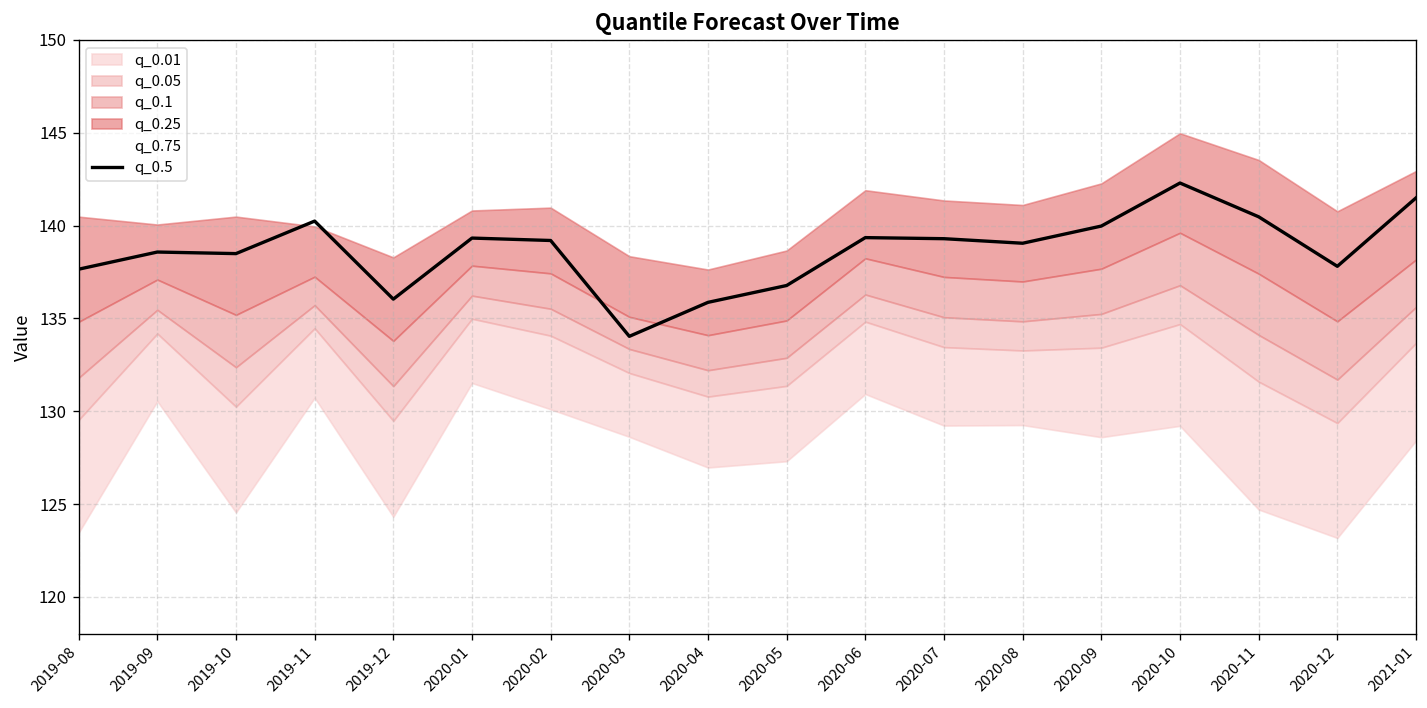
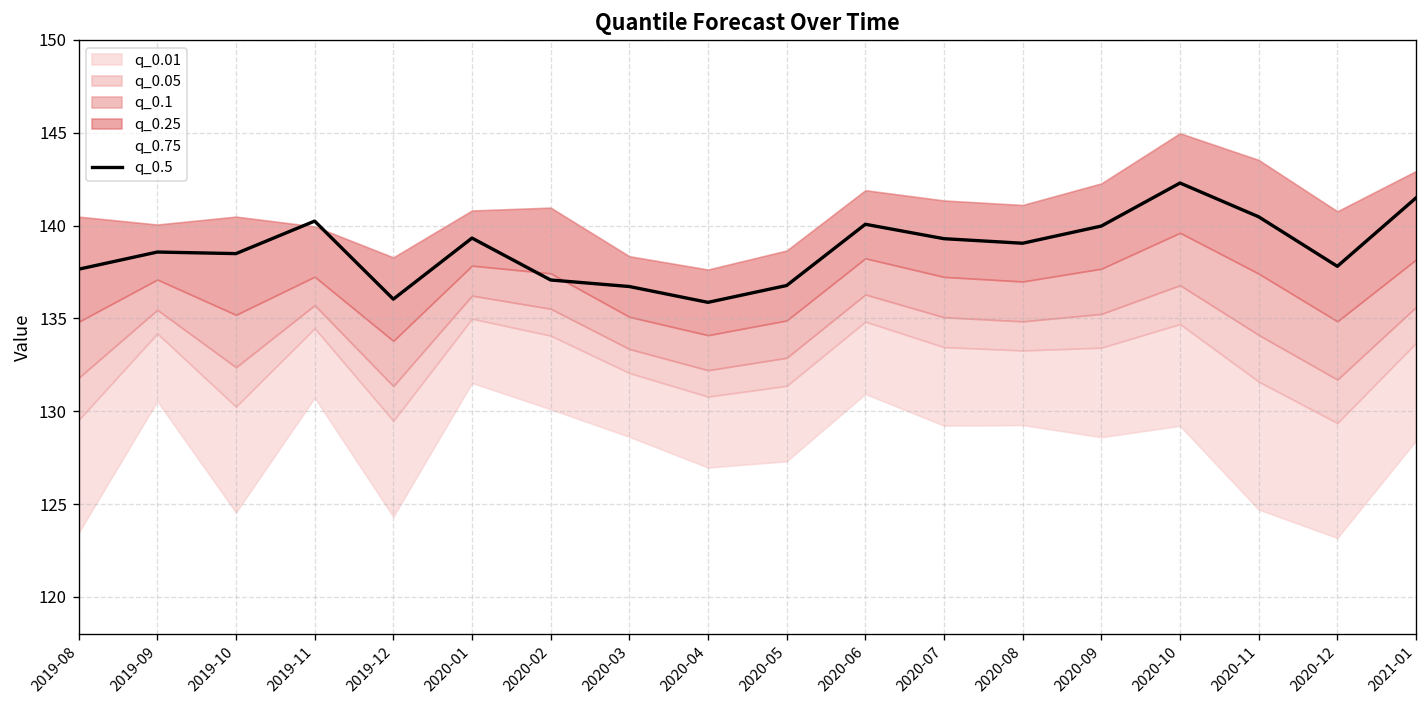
q_0.5, 2020-02: 139.2 -> 137.1
q_0.5, 2020-03: 134.0 -> 136.7
q_0.5, 2020-06: 139.4 -> 140.1
